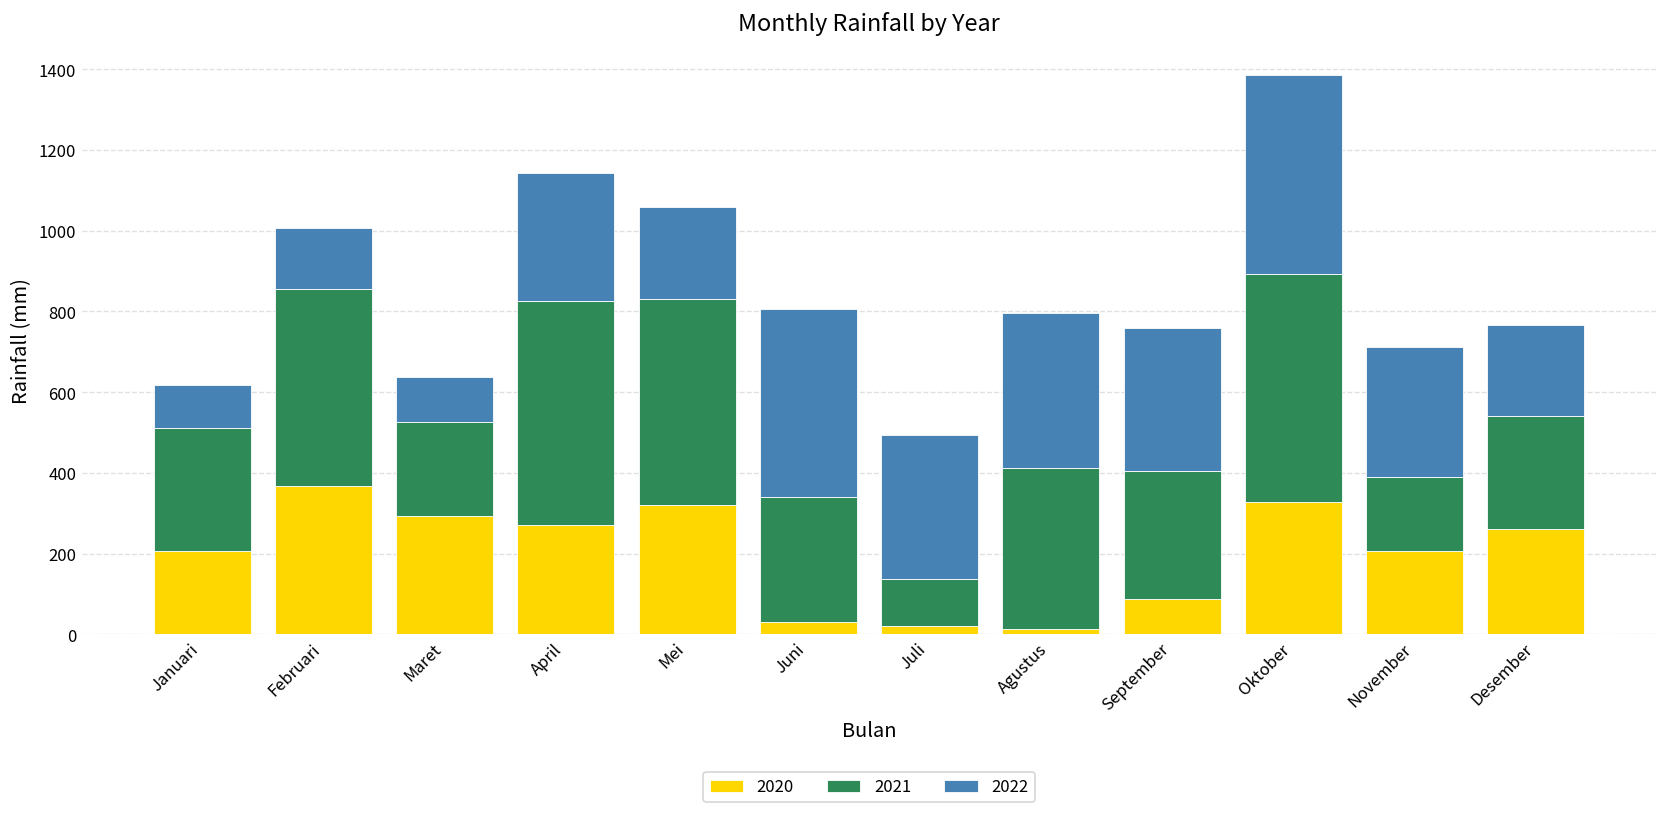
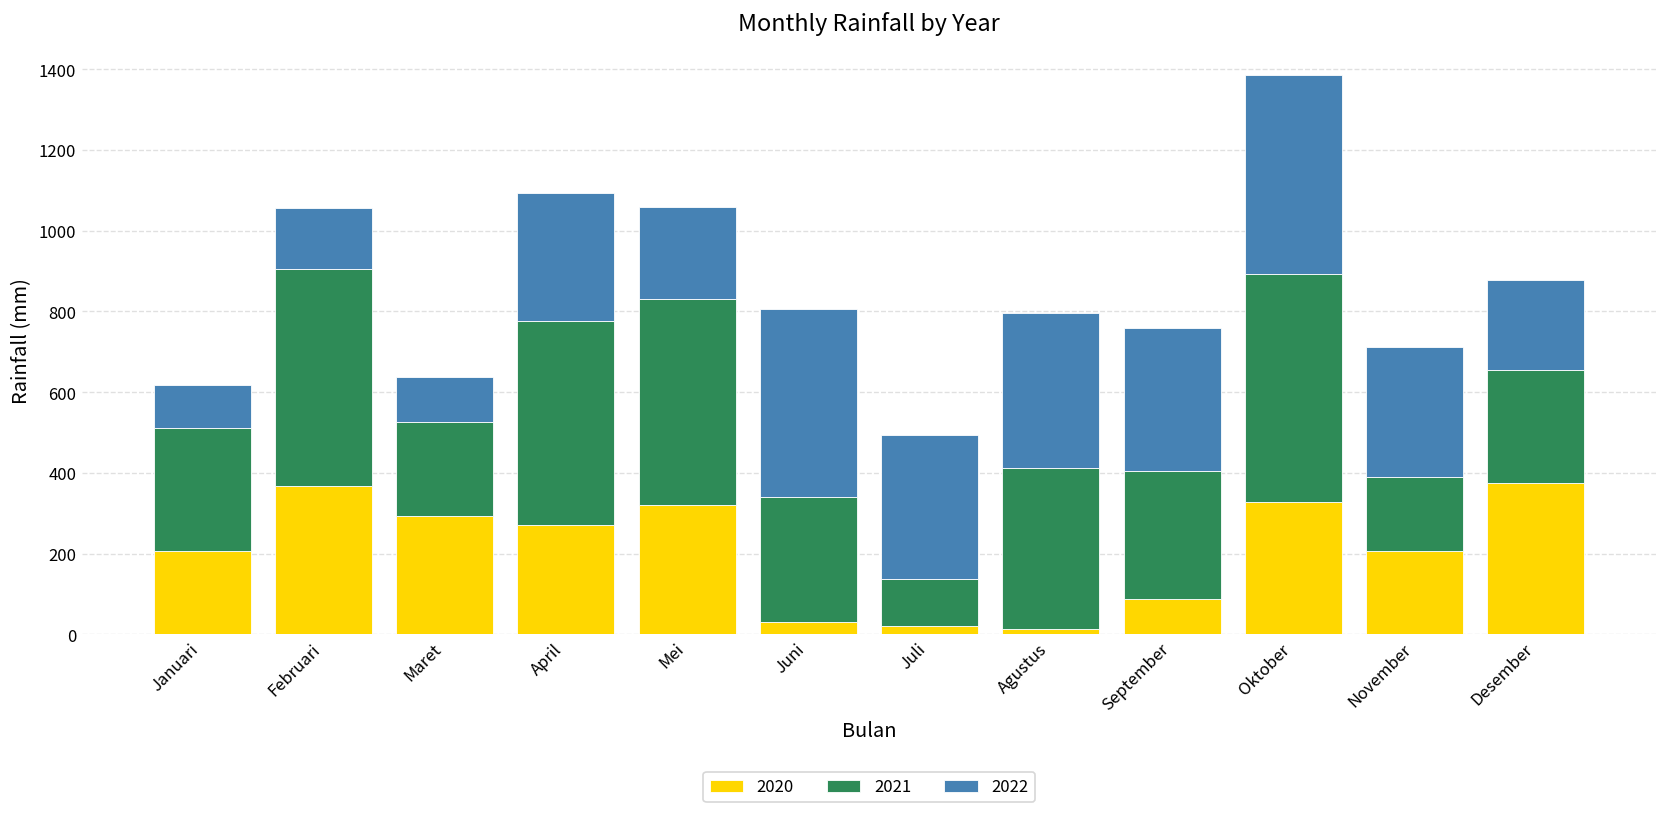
2021, Februari: 490 -> 540
2021, April: 560 -> 510
2020, Desember: 260 -> 380
